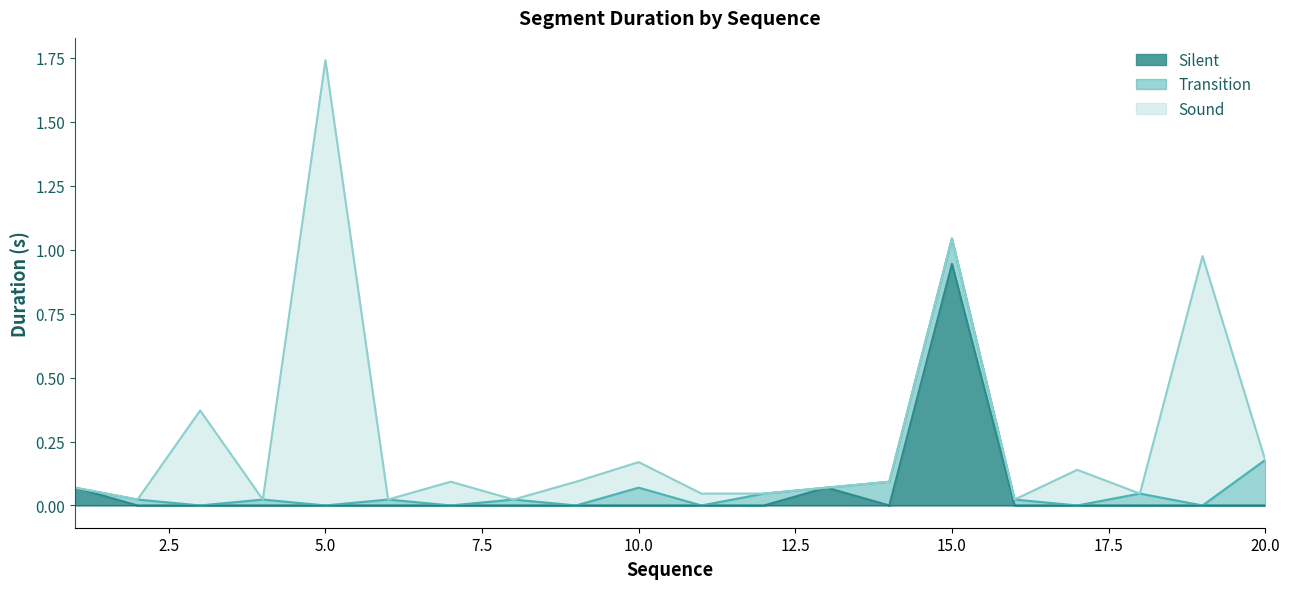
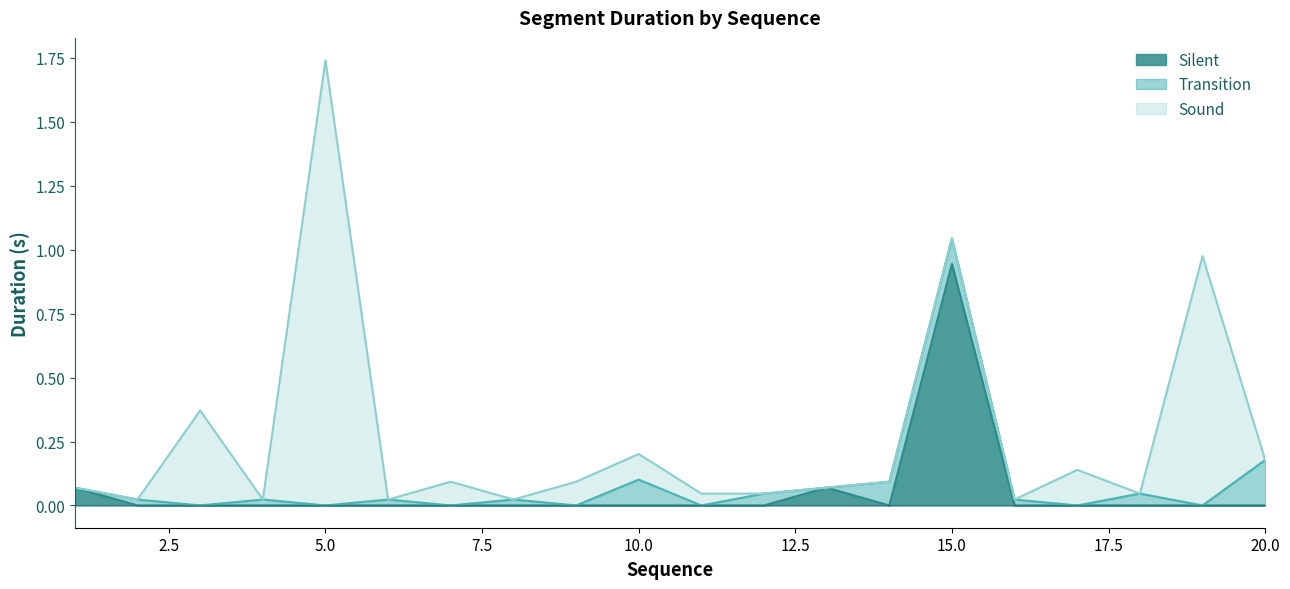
Transition, 10.0: 0.07 -> 0.10
